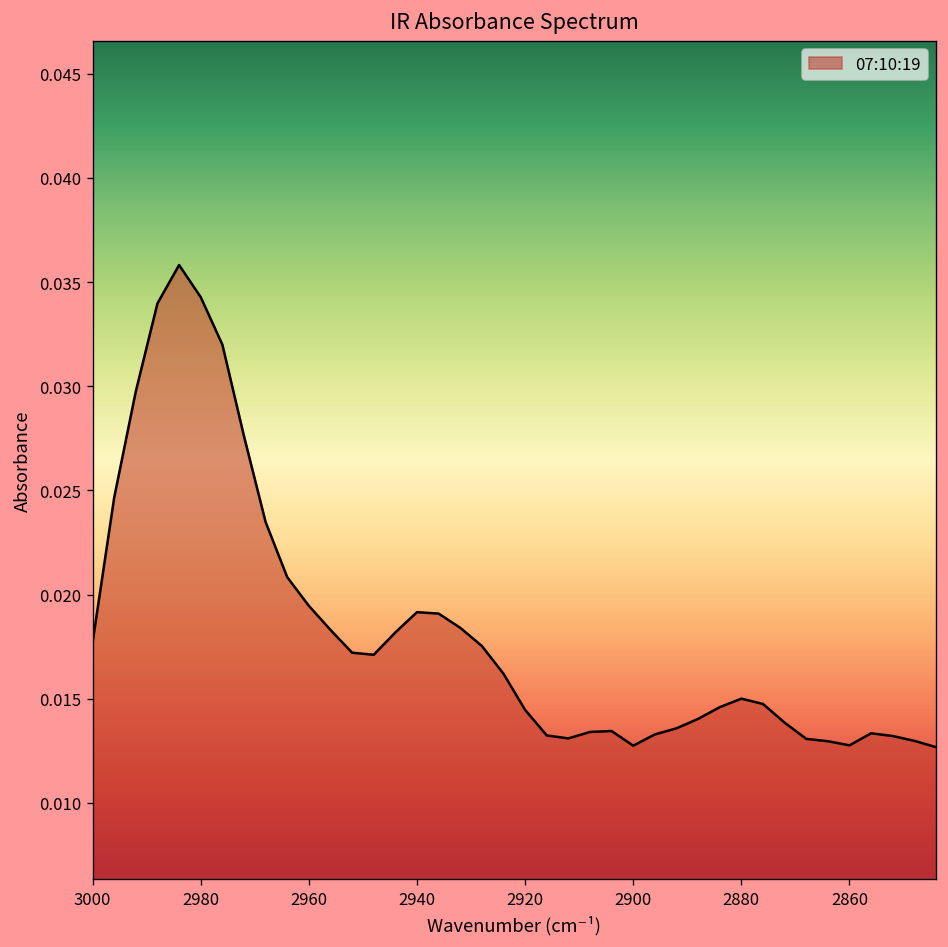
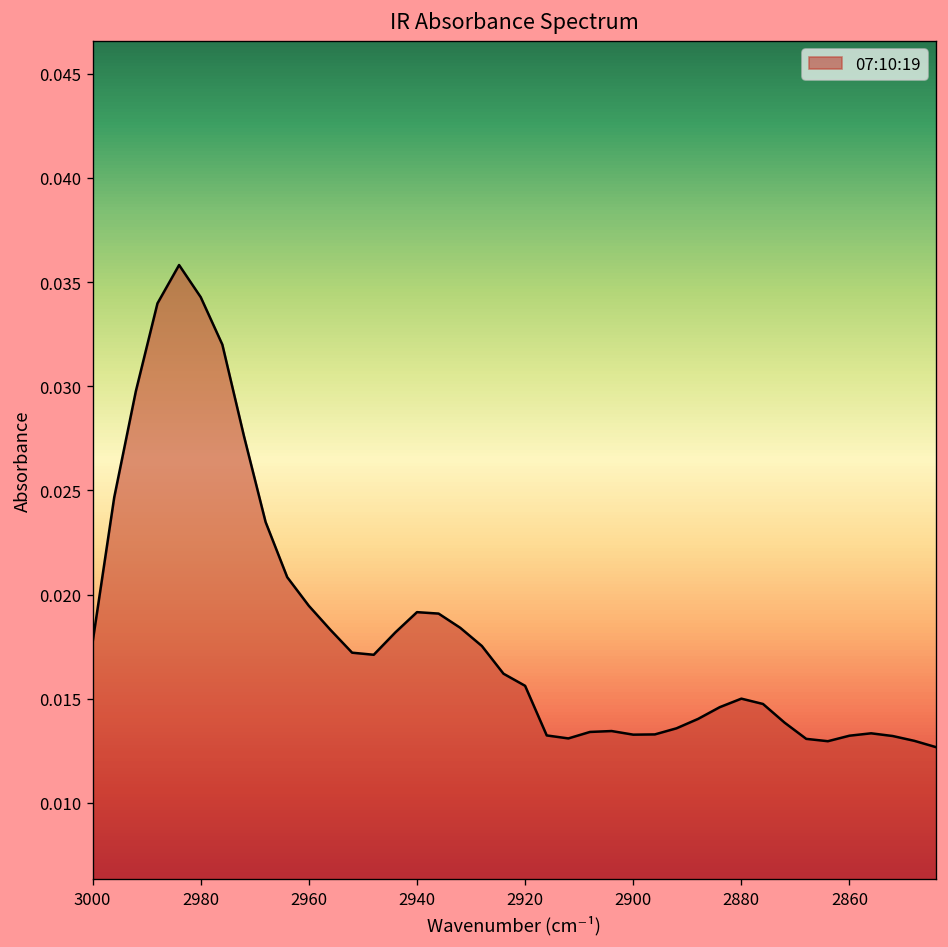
2920: 0.0145 -> 0.0156
2900: 0.0128 -> 0.0133
2860: 0.0128 -> 0.0132
